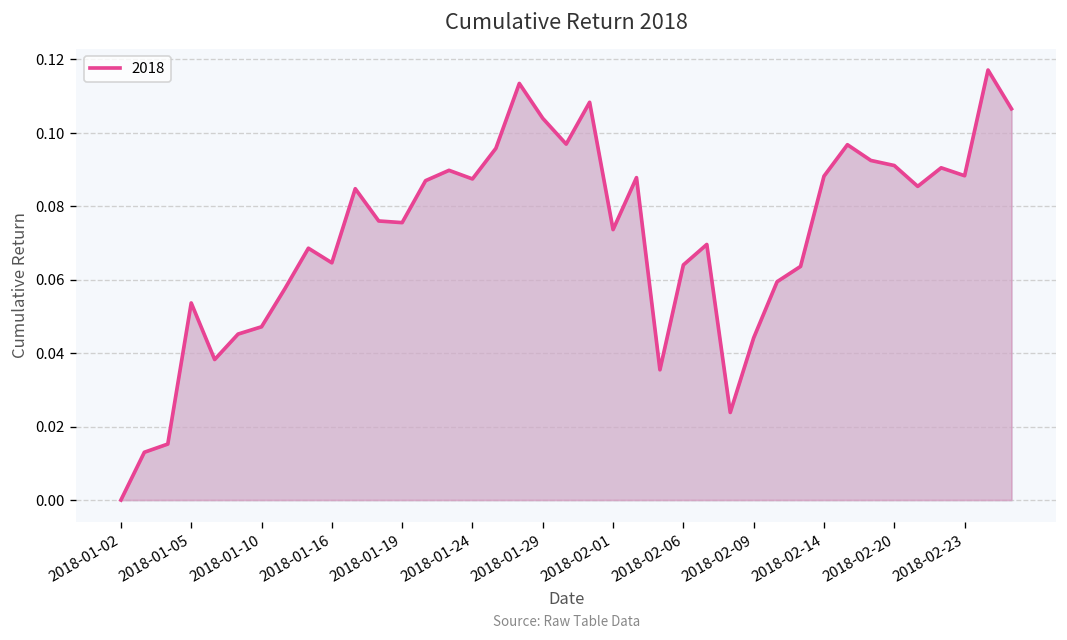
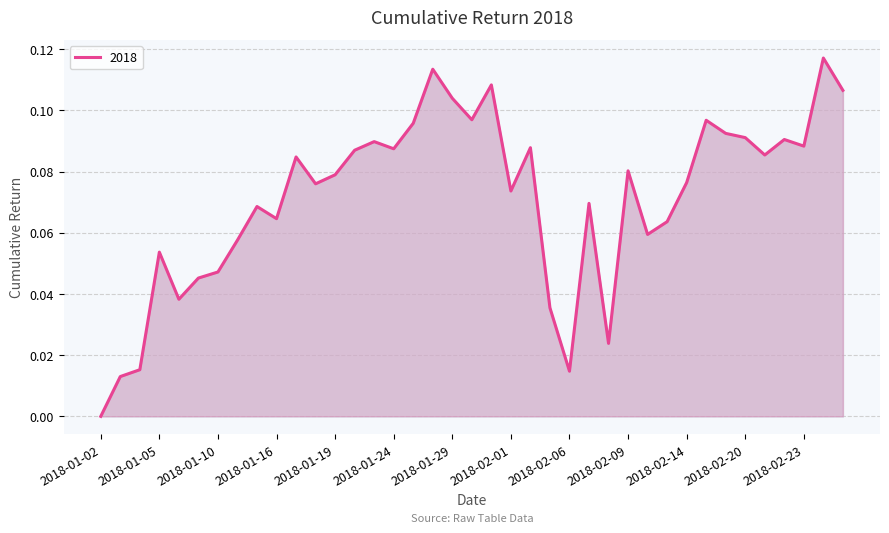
2018-01-19: 0.076 -> 0.079
2018-02-06: 0.064 -> 0.015
2018-02-09: 0.044 -> 0.080
2018-02-14: 0.088 -> 0.076
